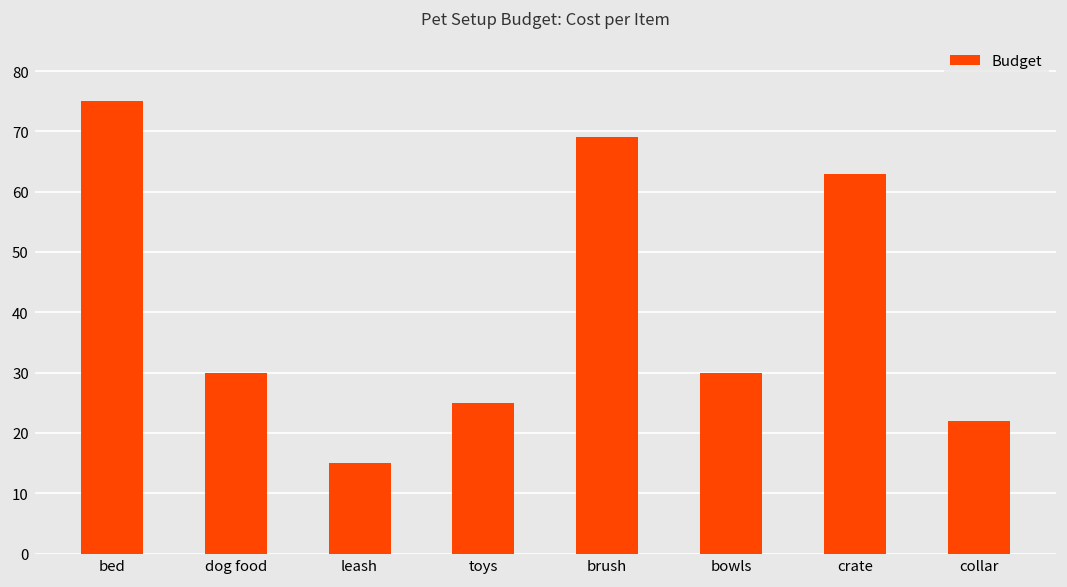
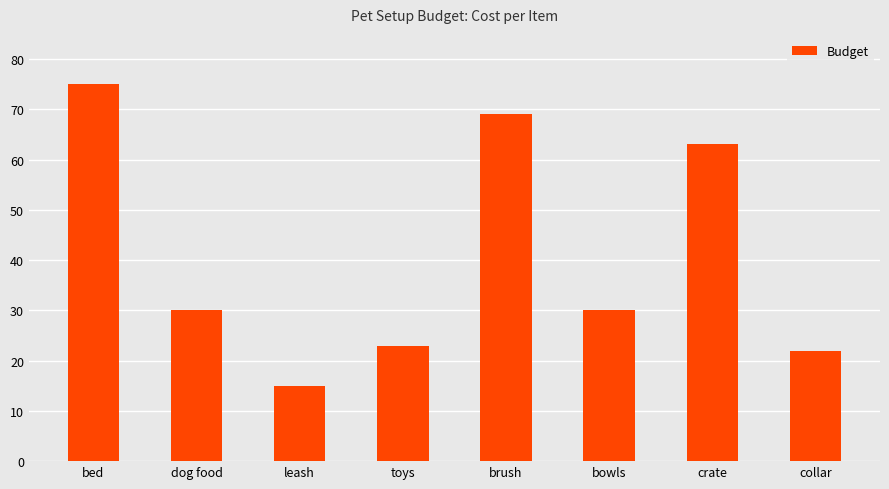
toys: 25 -> 23
